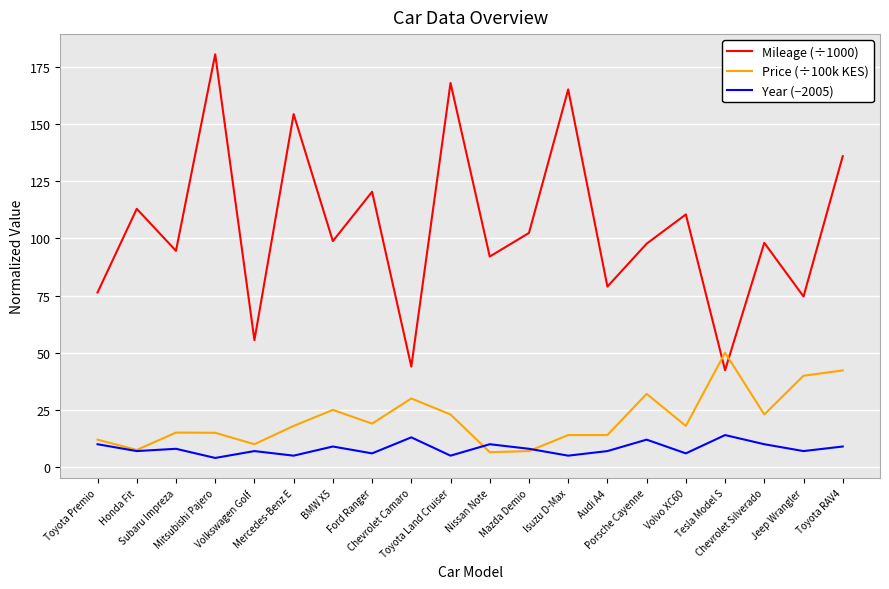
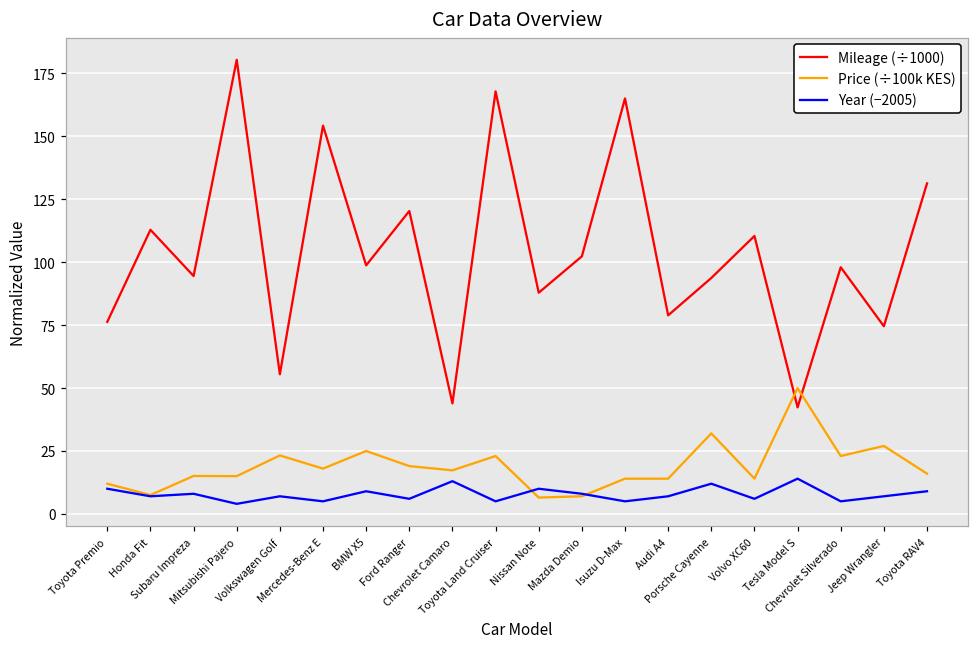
Price (÷100k KES), Volkswagen Golf: 10 -> 23
Price (÷100k KES), Chevrolet Camaro: 30 -> 17
Mileage (÷1000), Nissan Note: 92 -> 88
Mileage (÷1000), Porsche Cayenne: 98 -> 94
Price (÷100k KES), Volvo XC60: 18 -> 14
Year (−2005), Chevrolet Silverado: 10 -> 5
Price (÷100k KES), Jeep Wrangler: 40 -> 27
Mileage (÷1000), Toyota RAV4: 136 -> 131
Price (÷100k KES), Toyota RAV4: 42 -> 16
